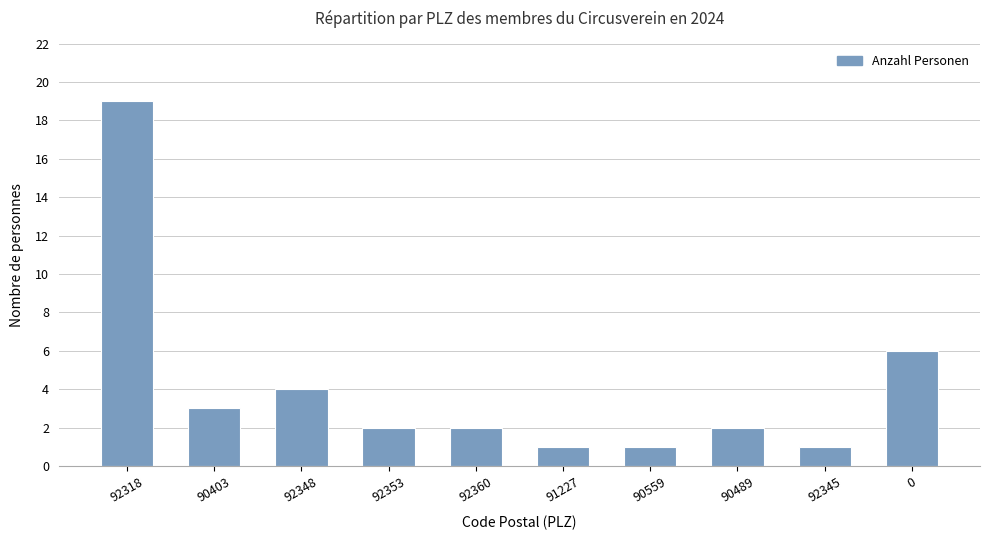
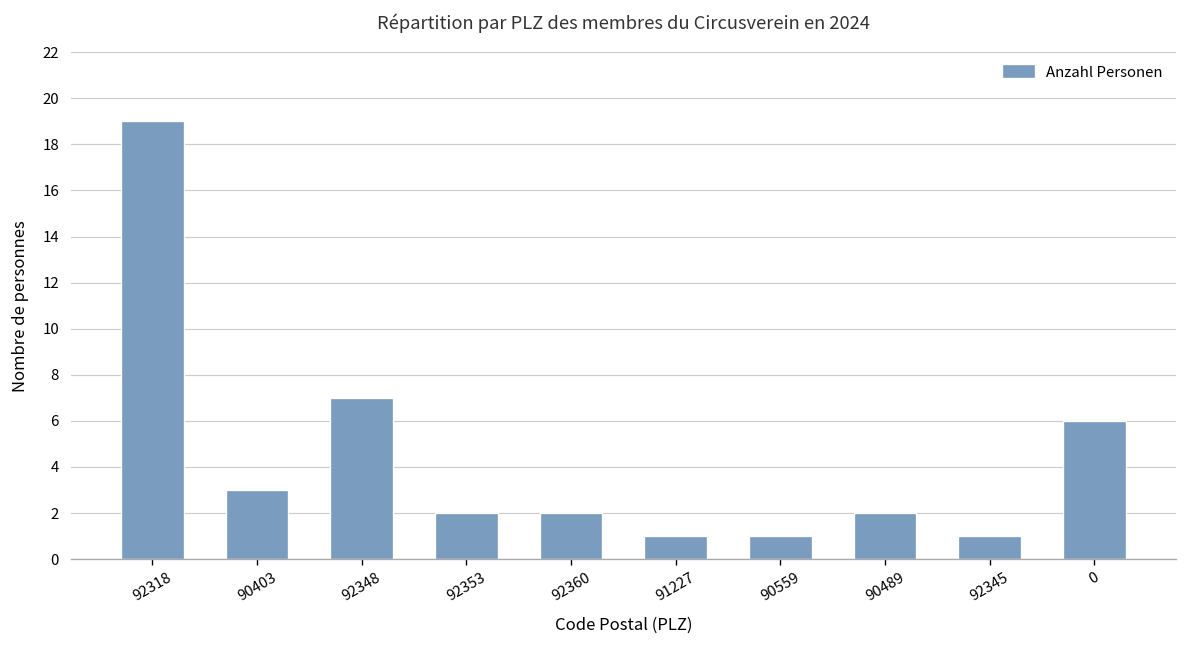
92348: 4 -> 7
